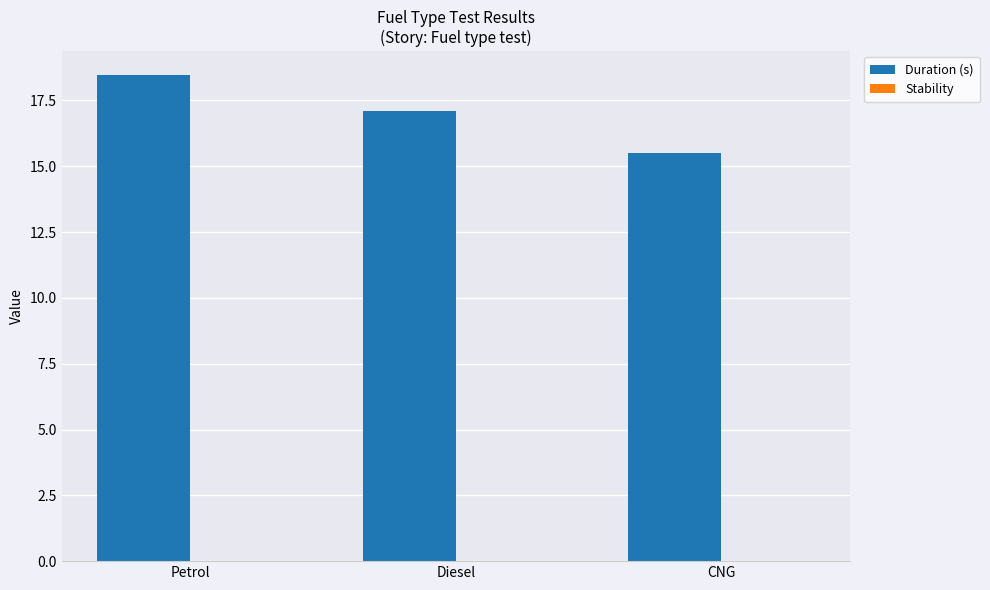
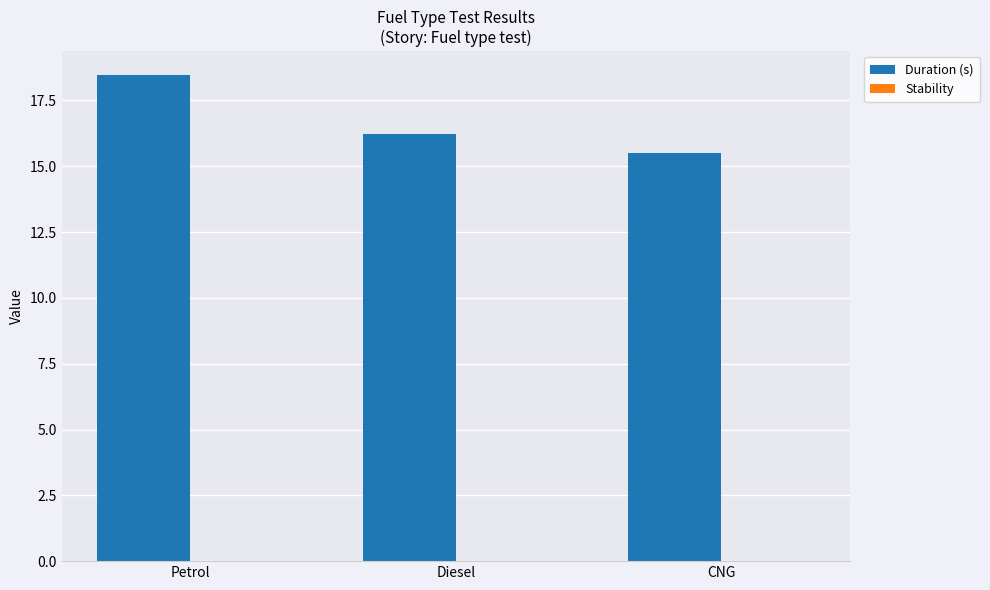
Duration (s), Diesel: 17.1 -> 16.2
